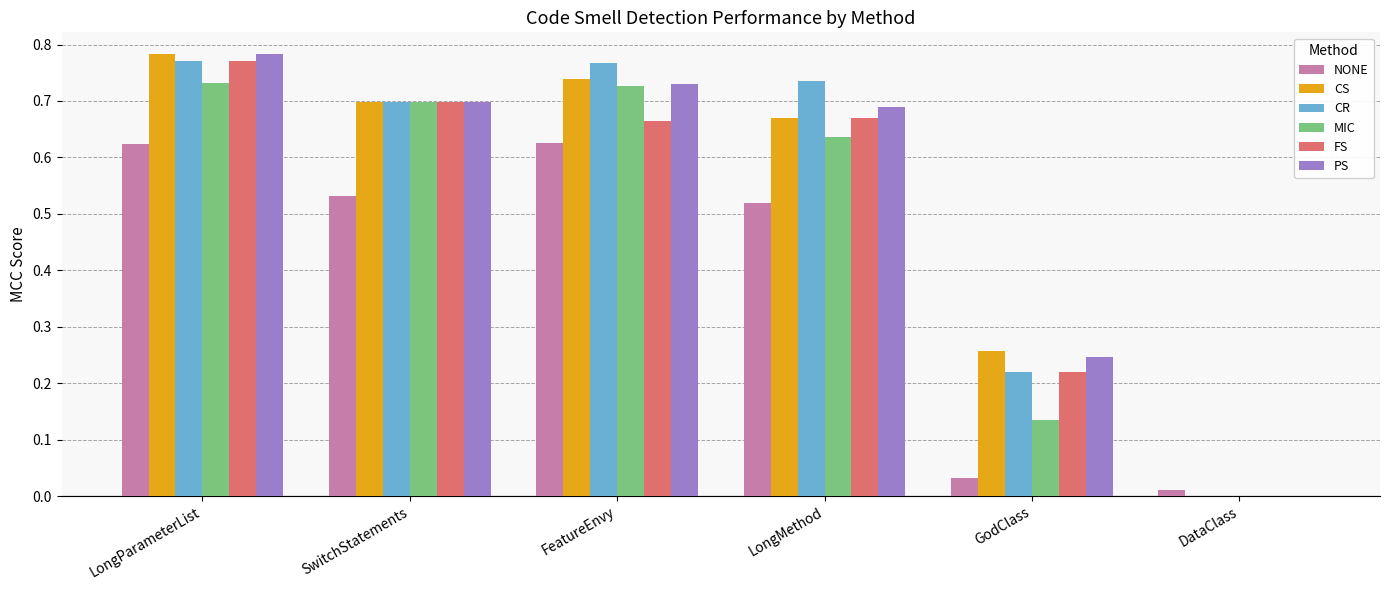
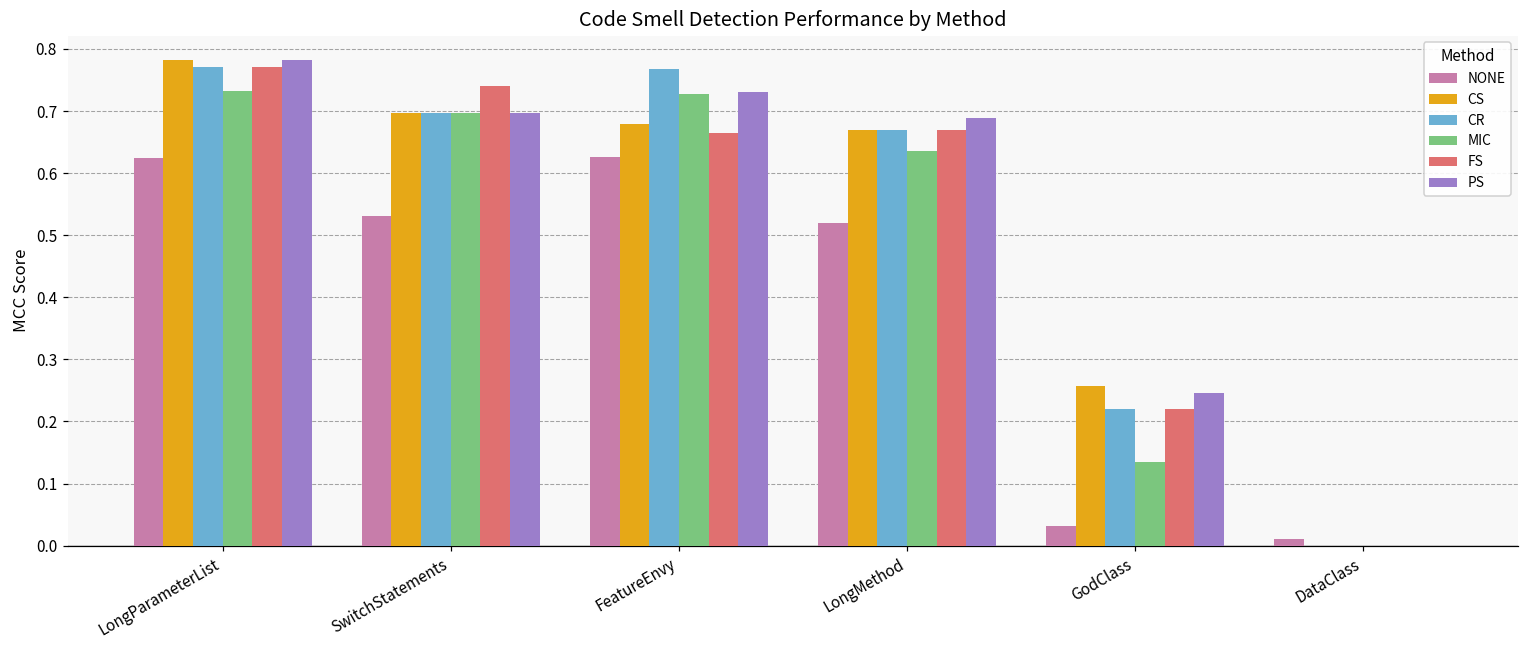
FS, SwitchStatements: 0.70 -> 0.74
CS, FeatureEnvy: 0.74 -> 0.68
CR, LongMethod: 0.73 -> 0.67
